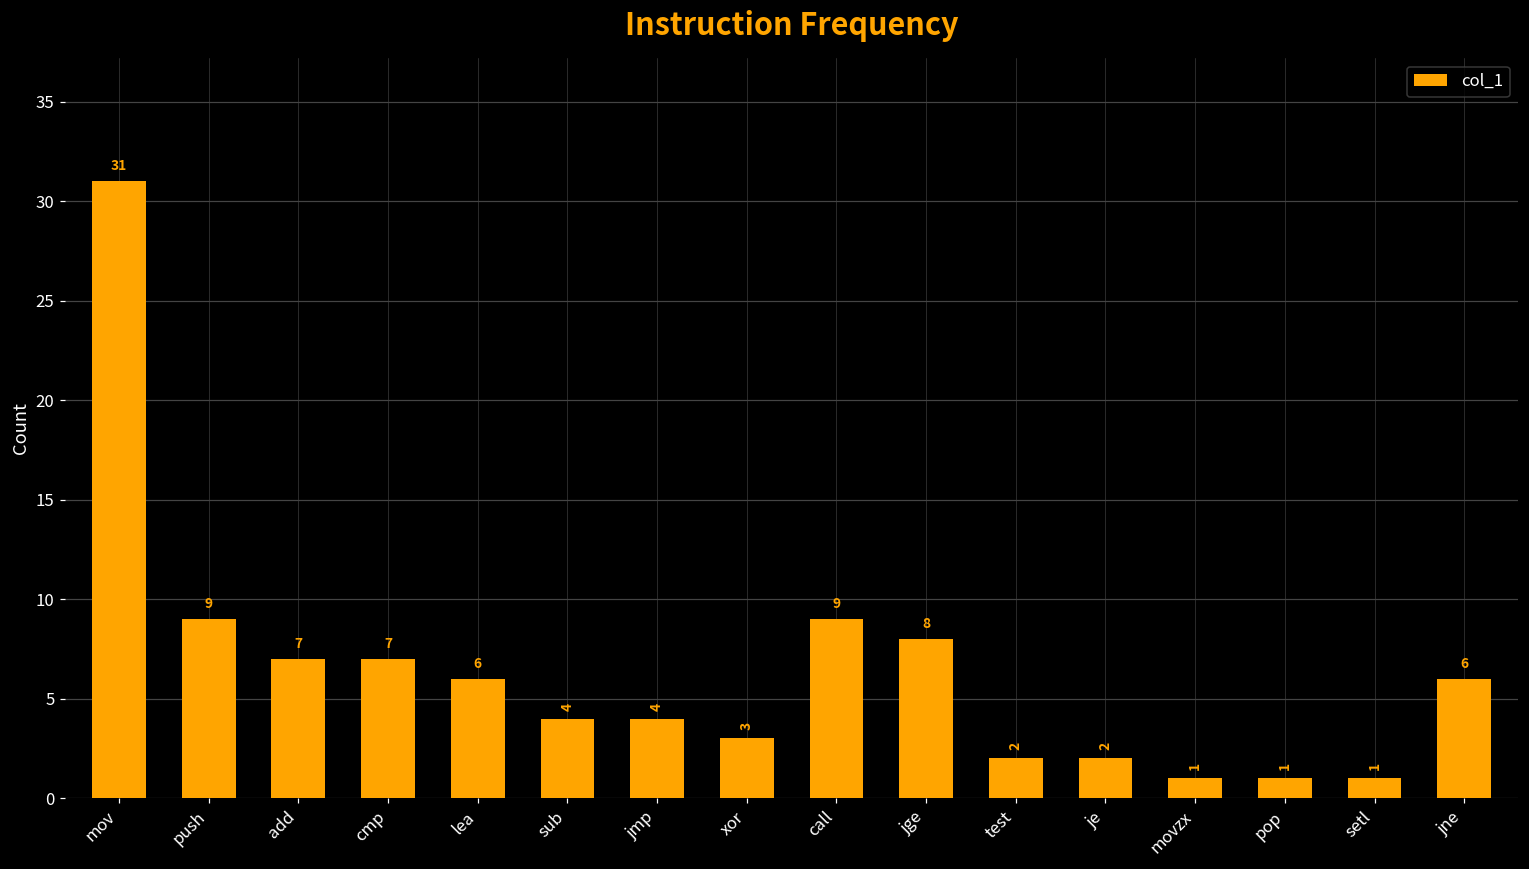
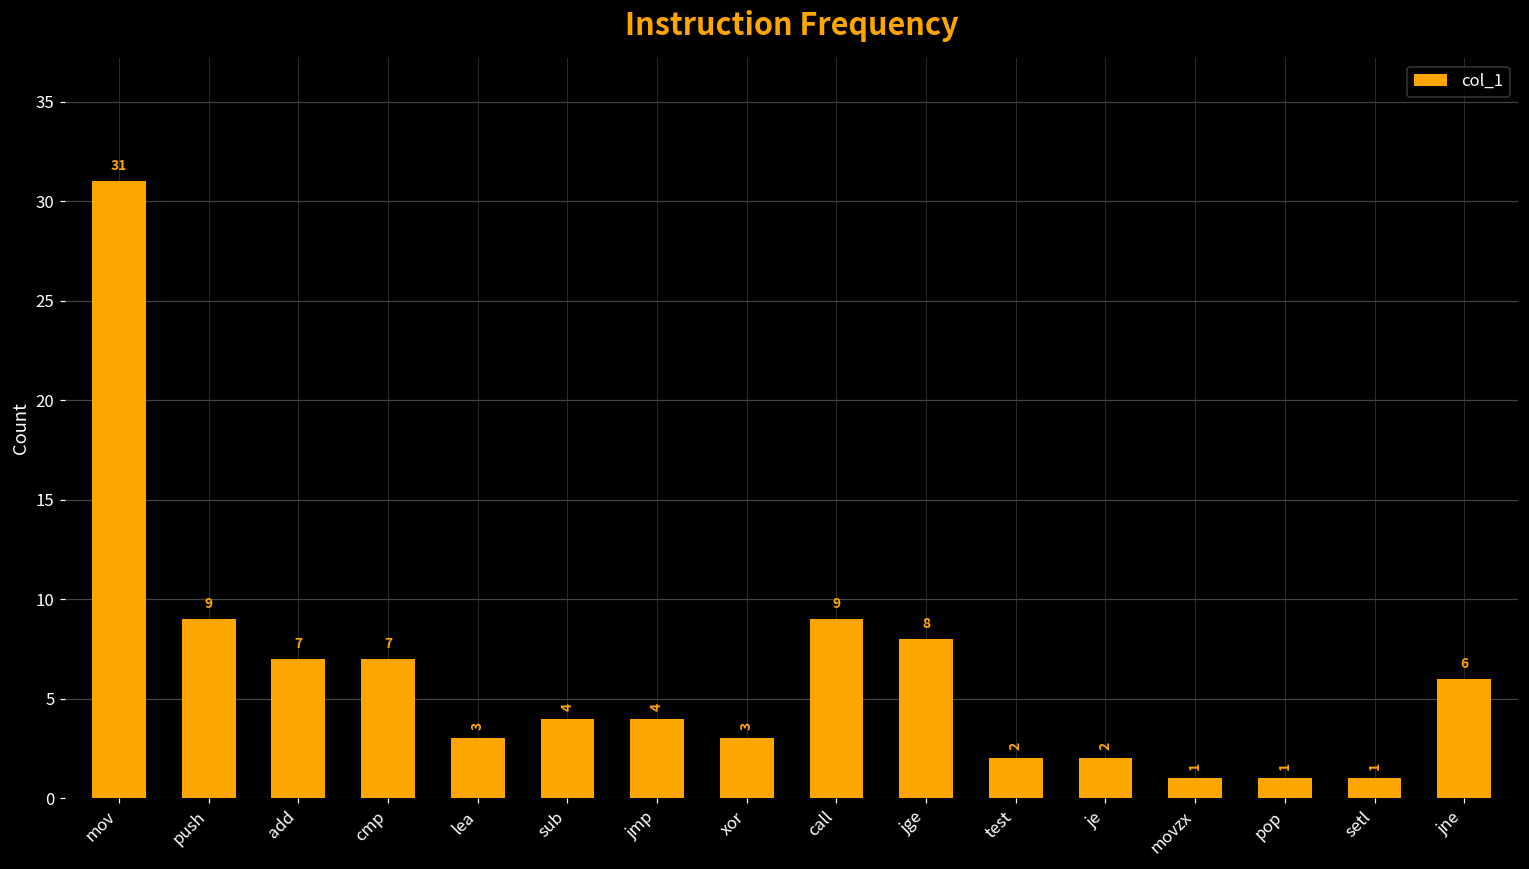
lea: 6 -> 3
